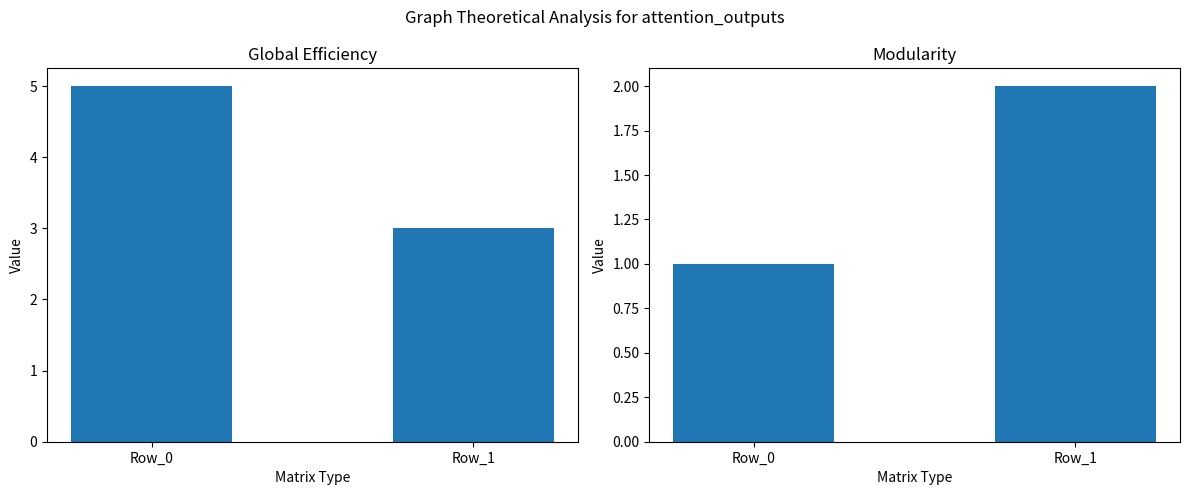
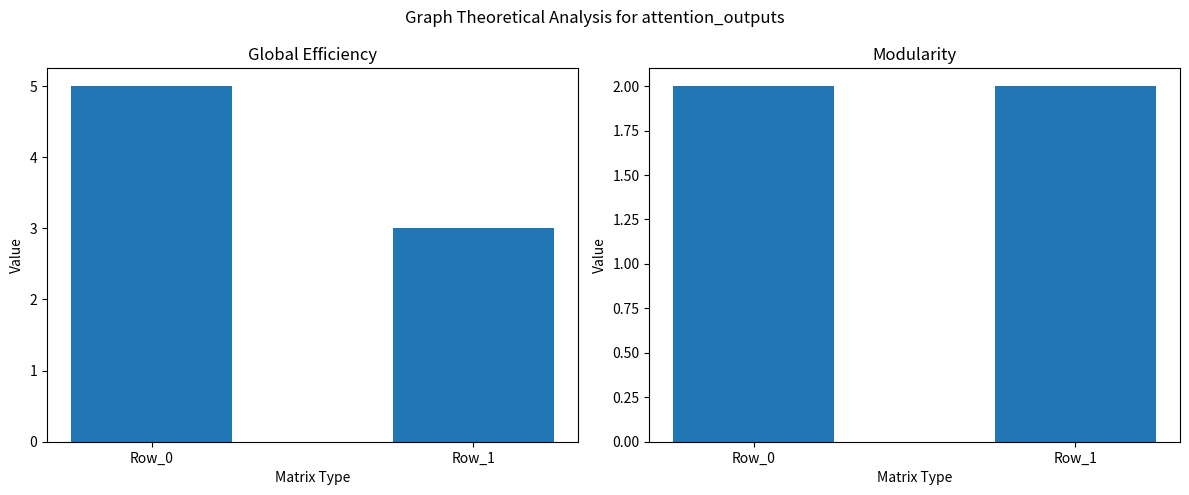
Modularity, Row_0: 1 -> 2
